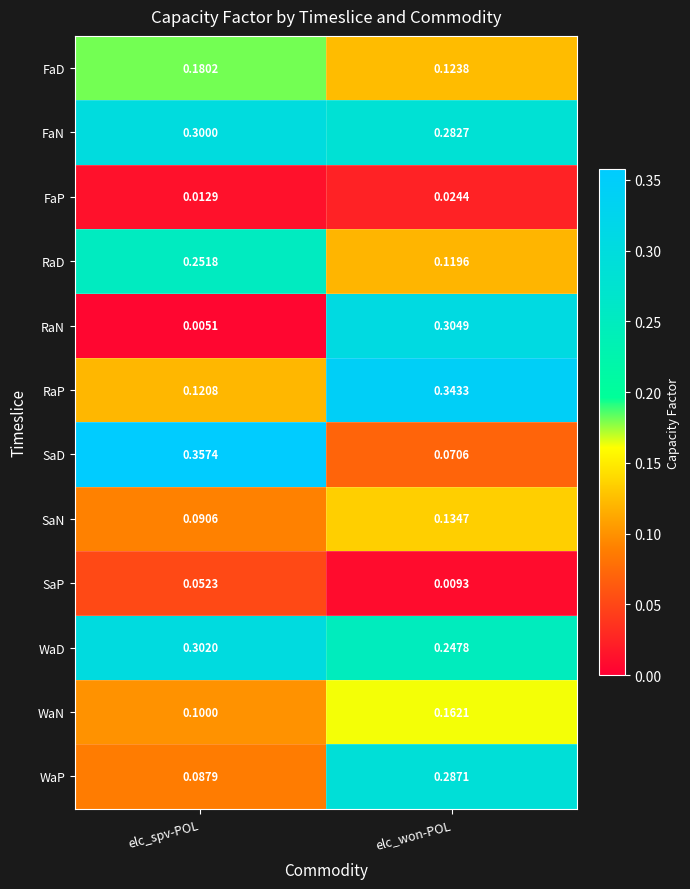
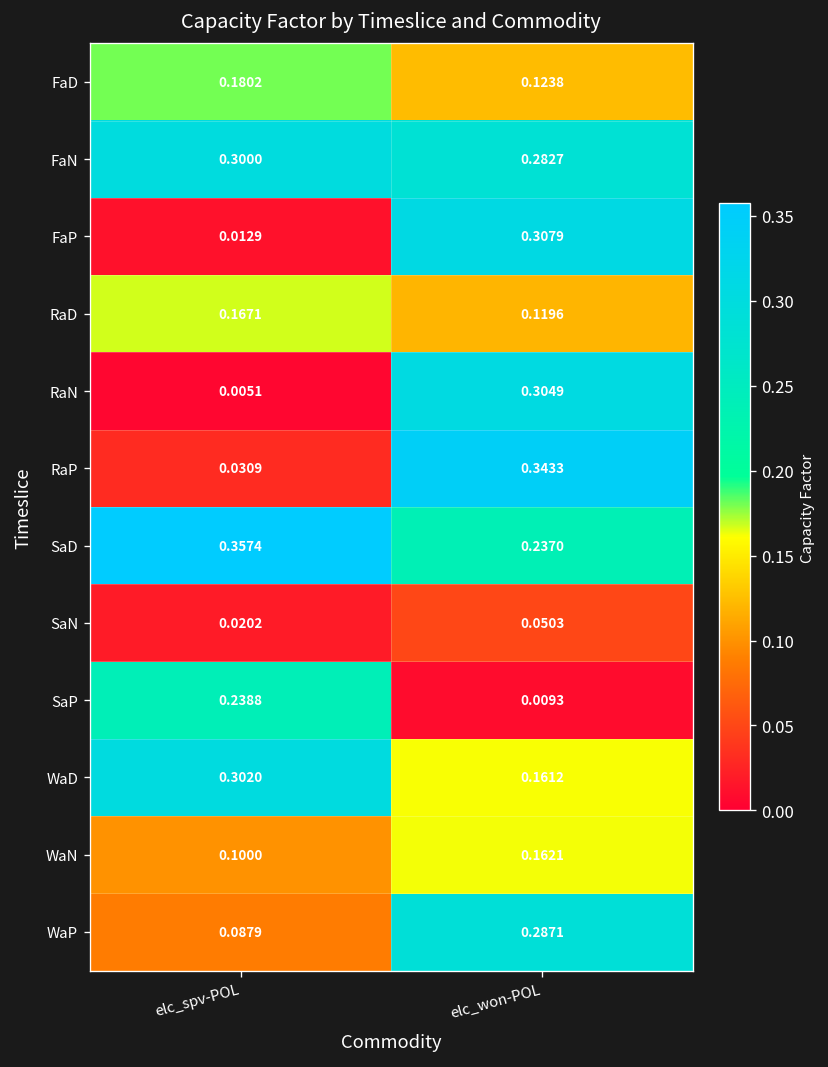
FaP, elc_won-POL: 0.0244 -> 0.3079
RaD, elc_spv-POL: 0.2518 -> 0.1671
RaP, elc_spv-POL: 0.1208 -> 0.0309
SaD, elc_won-POL: 0.0706 -> 0.2370
SaN, elc_spv-POL: 0.0906 -> 0.0202
SaN, elc_won-POL: 0.1347 -> 0.0503
SaP, elc_spv-POL: 0.0523 -> 0.2388
WaD, elc_won-POL: 0.2478 -> 0.1612
